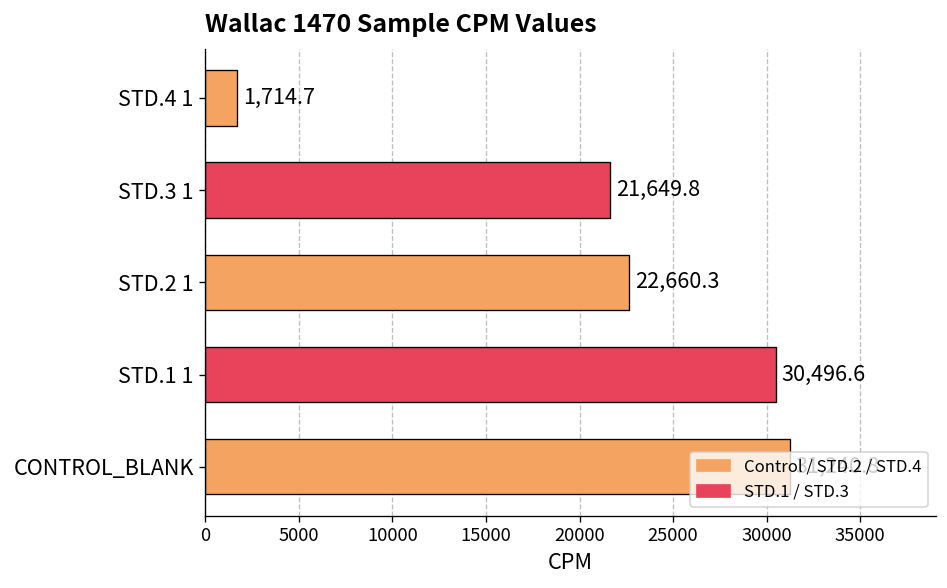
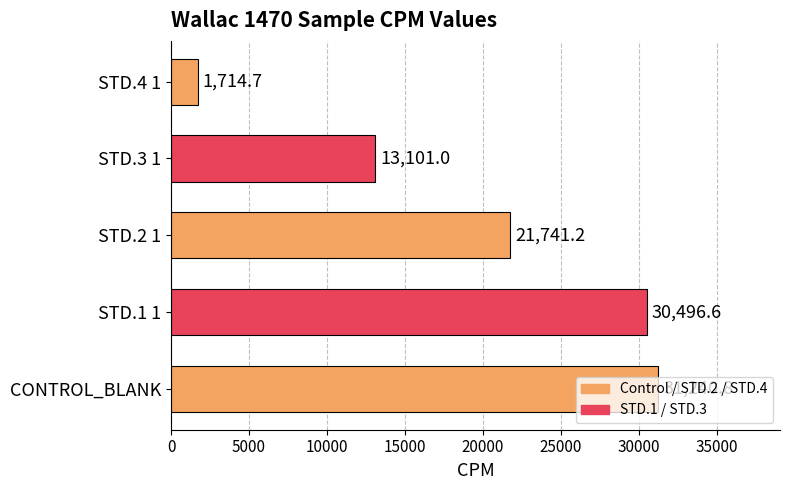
STD.3 1: 21,649.8 -> 13,101.0
STD.2 1: 22,660.3 -> 21,741.2
